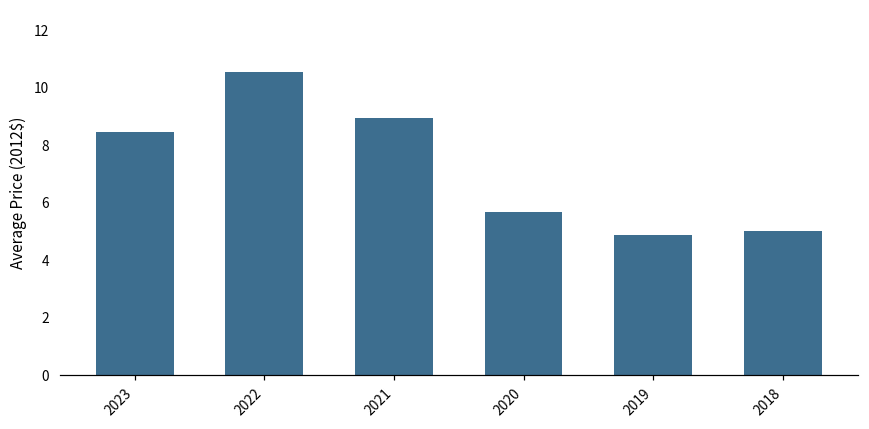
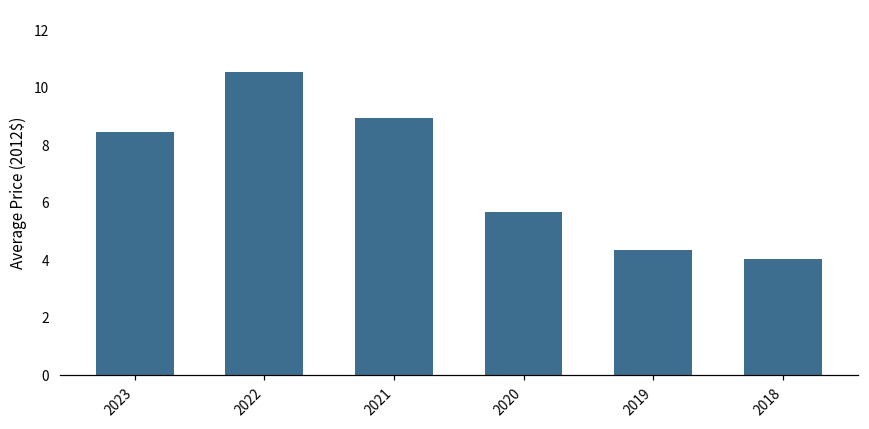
2019: 4.9 -> 4.3
2018: 5.0 -> 4.0
